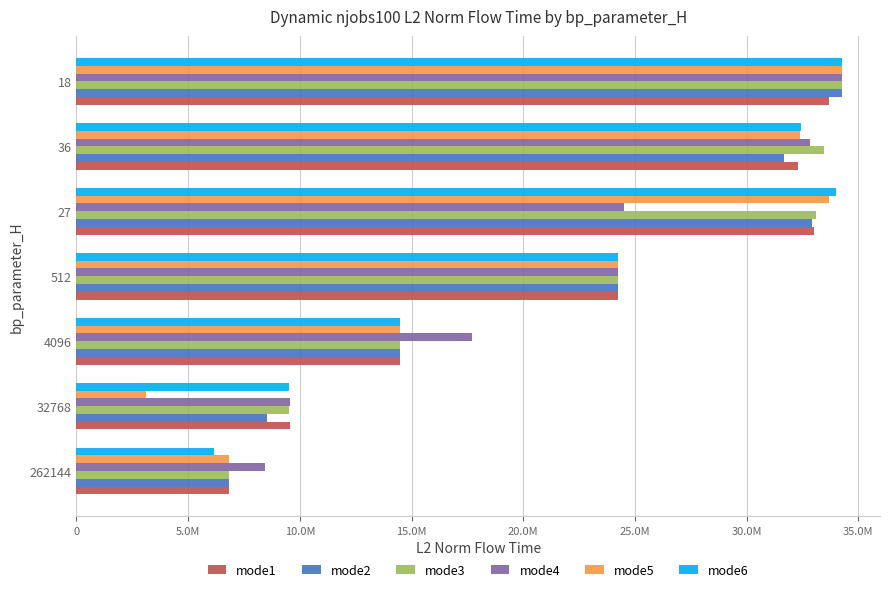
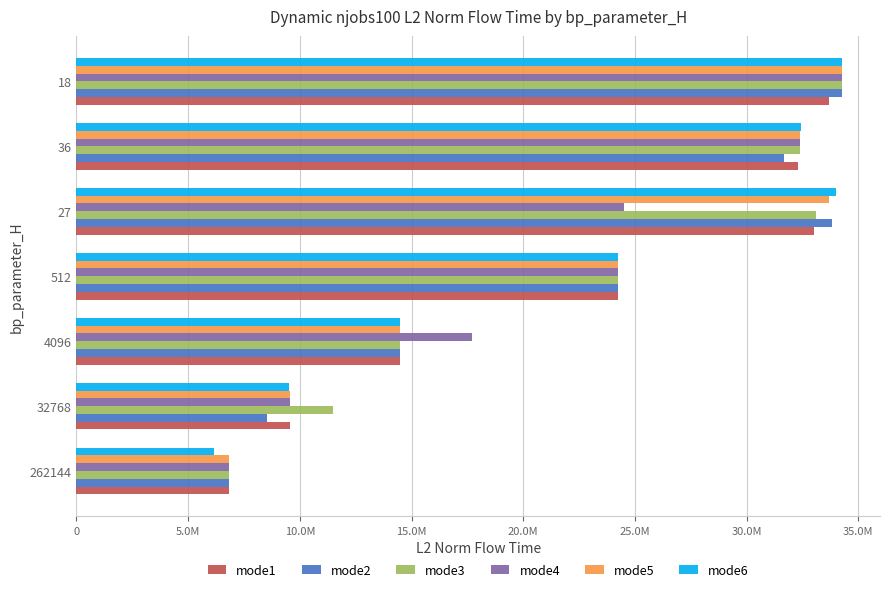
mode4, 36: 32800000 -> 32400000
mode3, 36: 33500000 -> 32400000
mode2, 27: 32900000 -> 33800000
mode5, 32768: 3100000 -> 9600000
mode3, 32768: 9500000 -> 11500000
mode4, 262144: 8400000 -> 6800000
